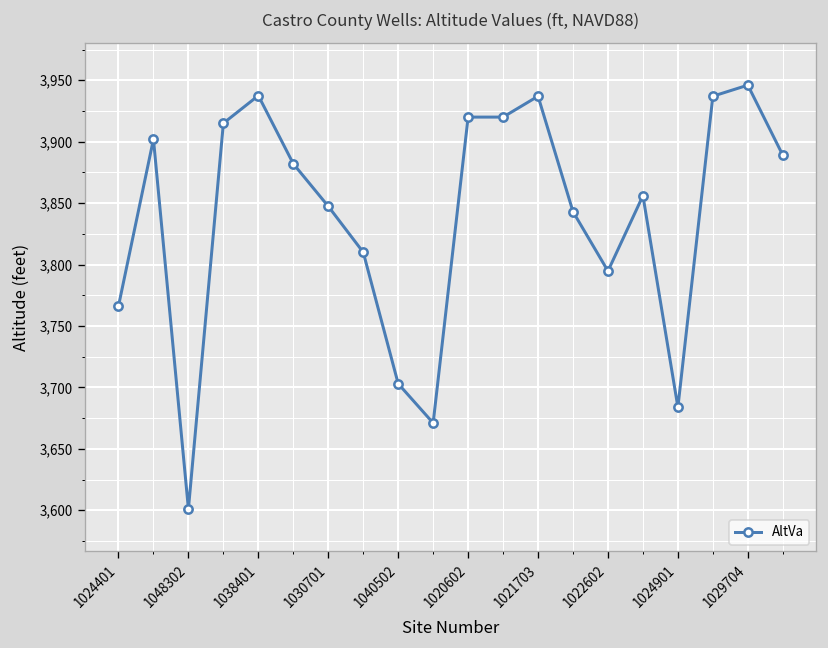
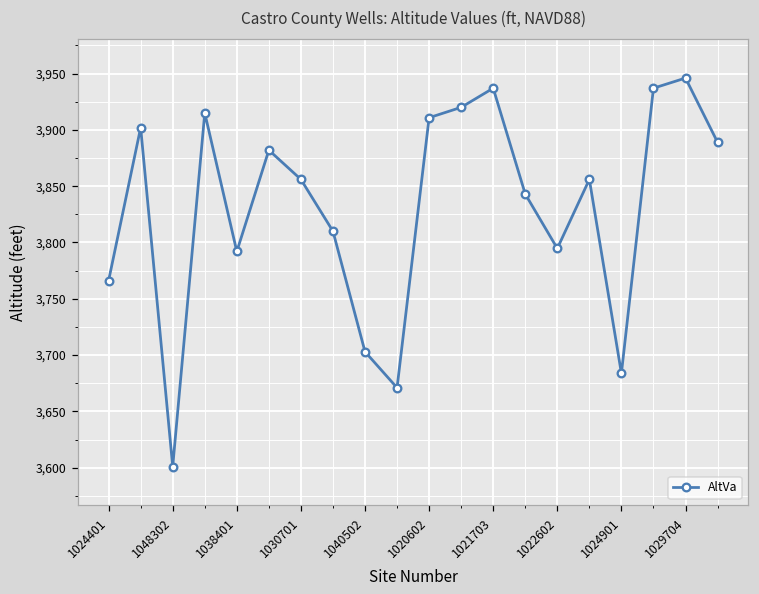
1038401: 3,938 -> 3,792
1030701: 3,847 -> 3,856
1020602: 3,920 -> 3,911
